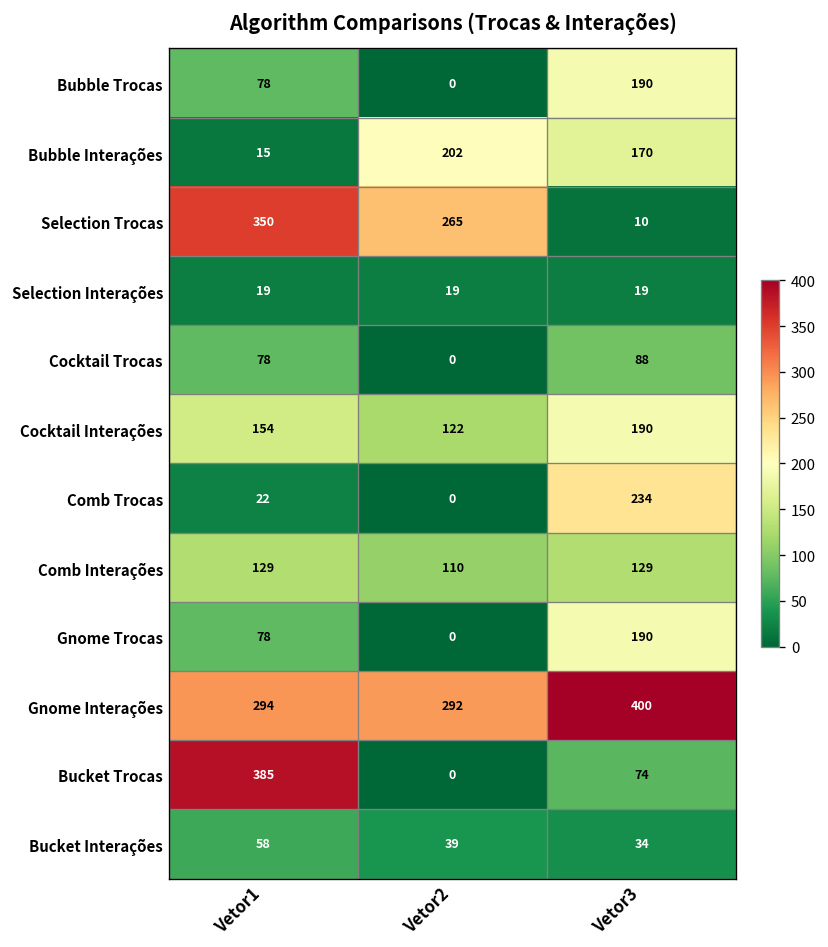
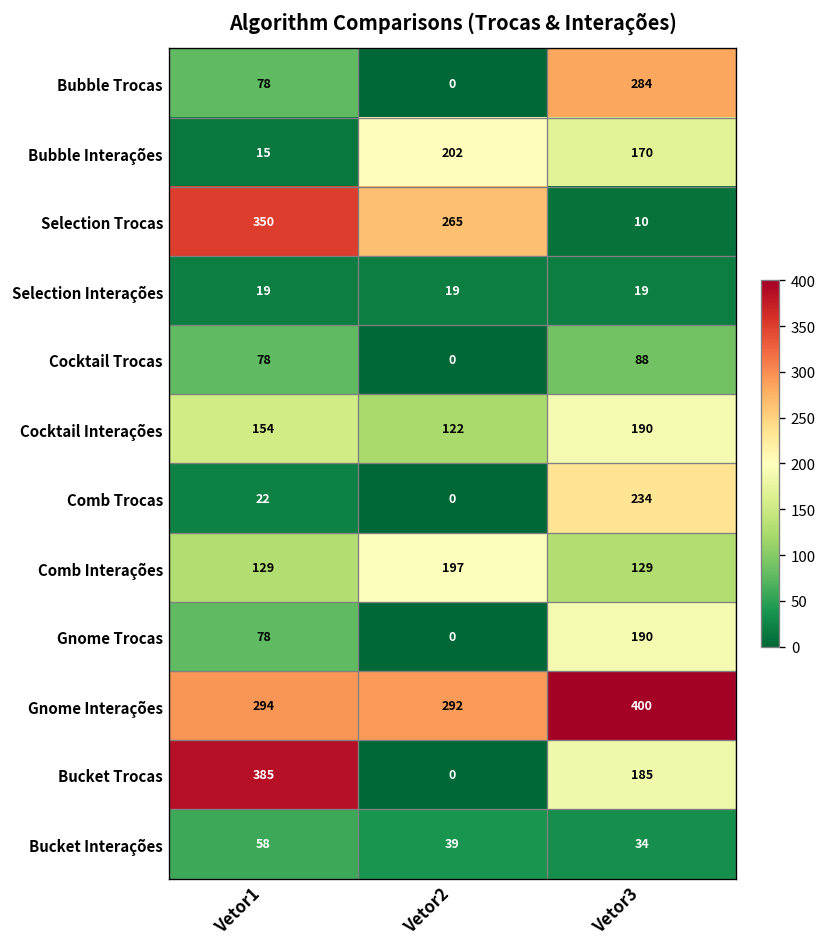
Bubble Trocas, Vetor3: 190 -> 284
Comb Interações, Vetor2: 110 -> 197
Bucket Trocas, Vetor3: 74 -> 185
